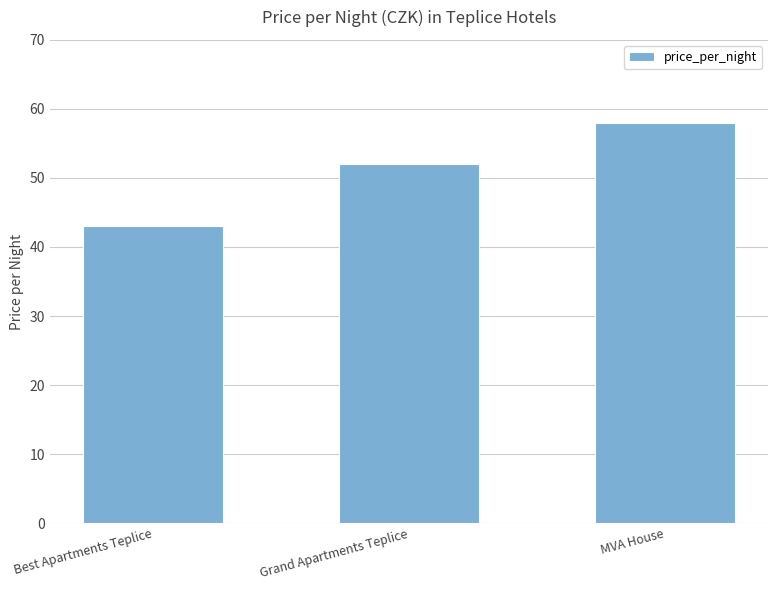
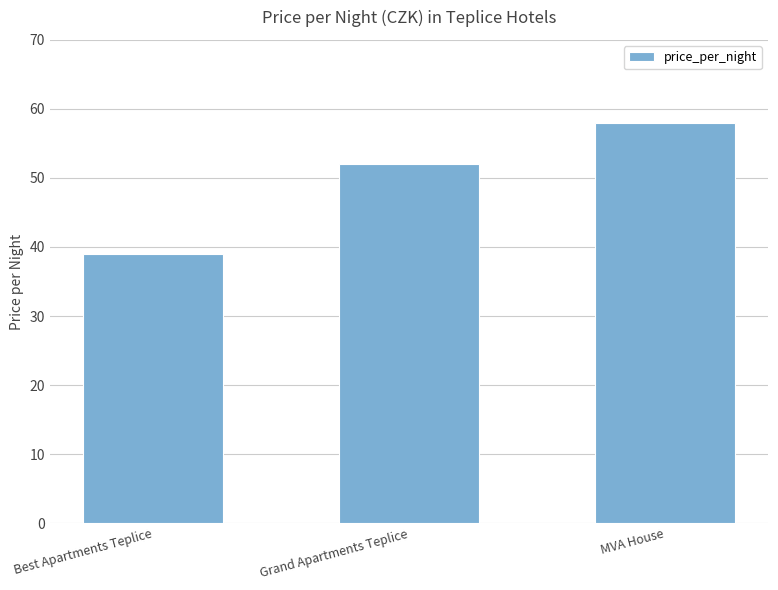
Best Apartments Teplice: 43 -> 39
